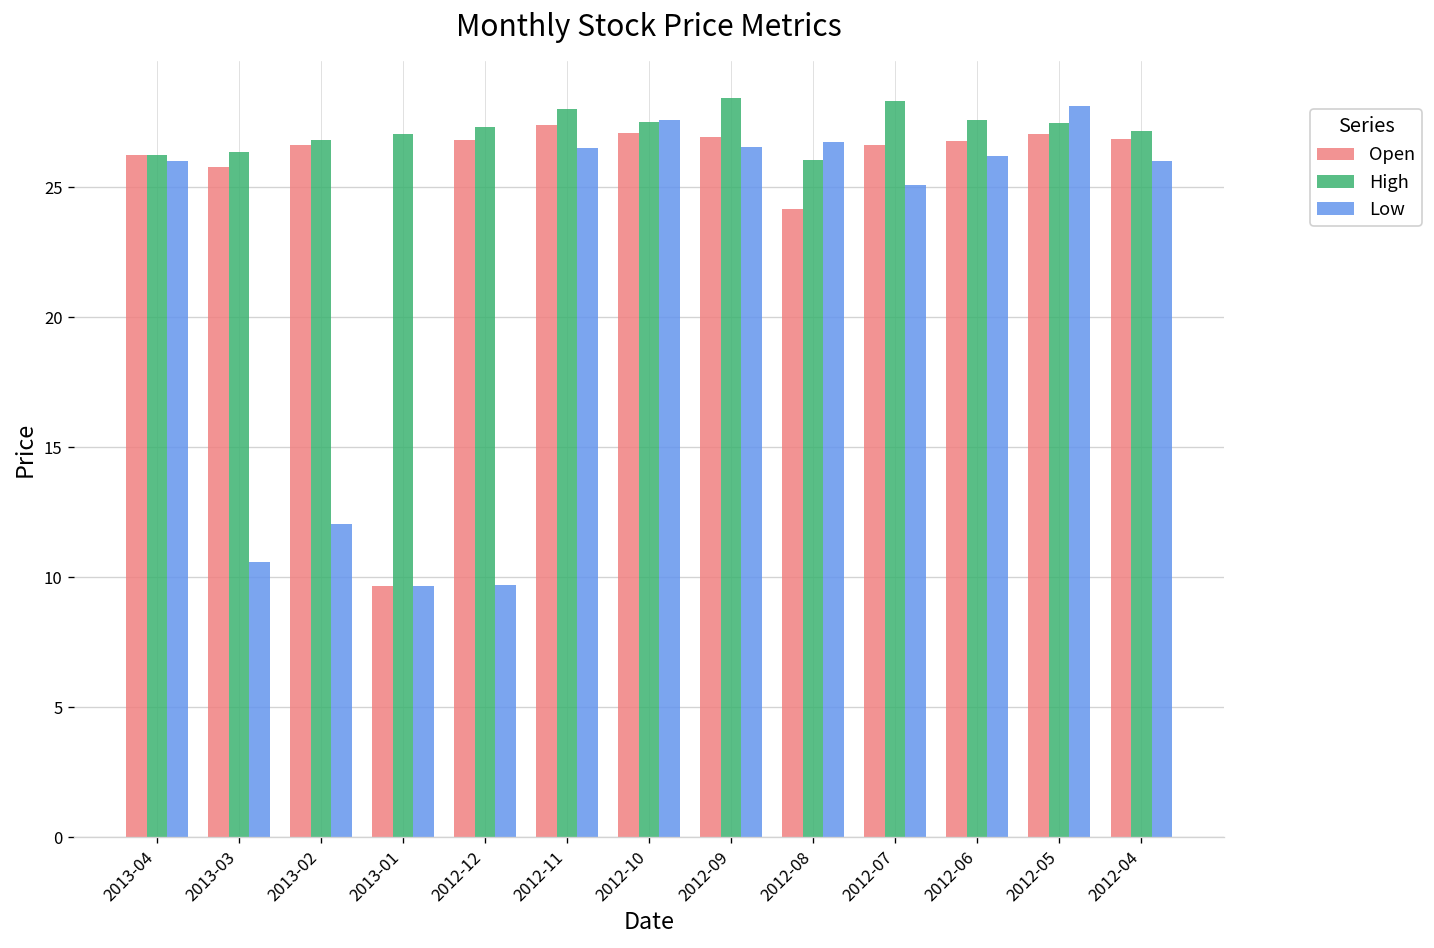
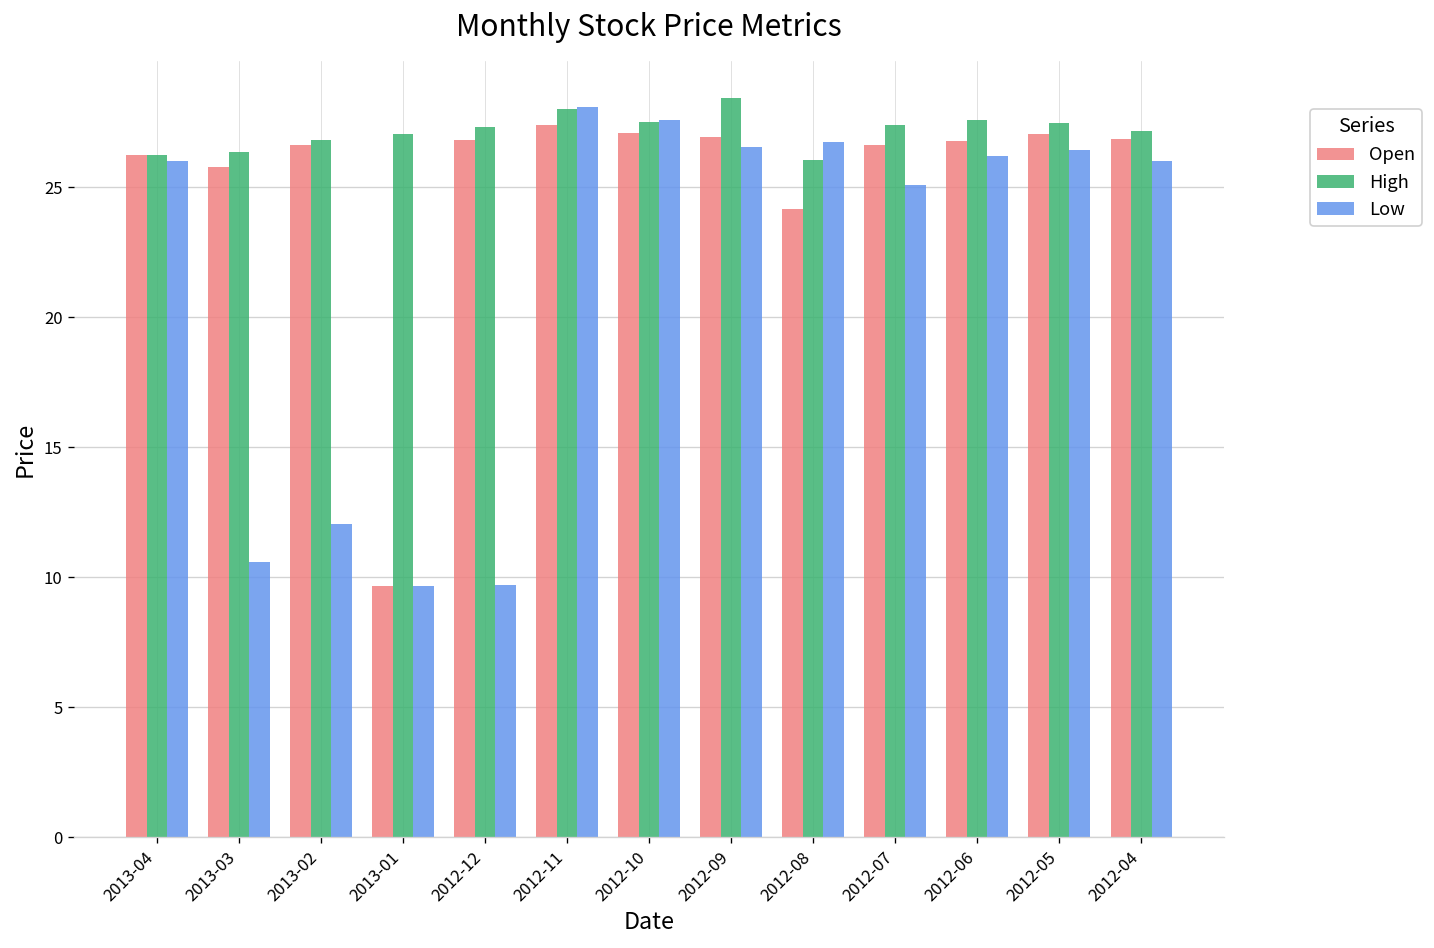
Low, 2012-11: 26.5 -> 28.1
High, 2012-07: 28.3 -> 27.4
Low, 2012-05: 28.1 -> 26.4
